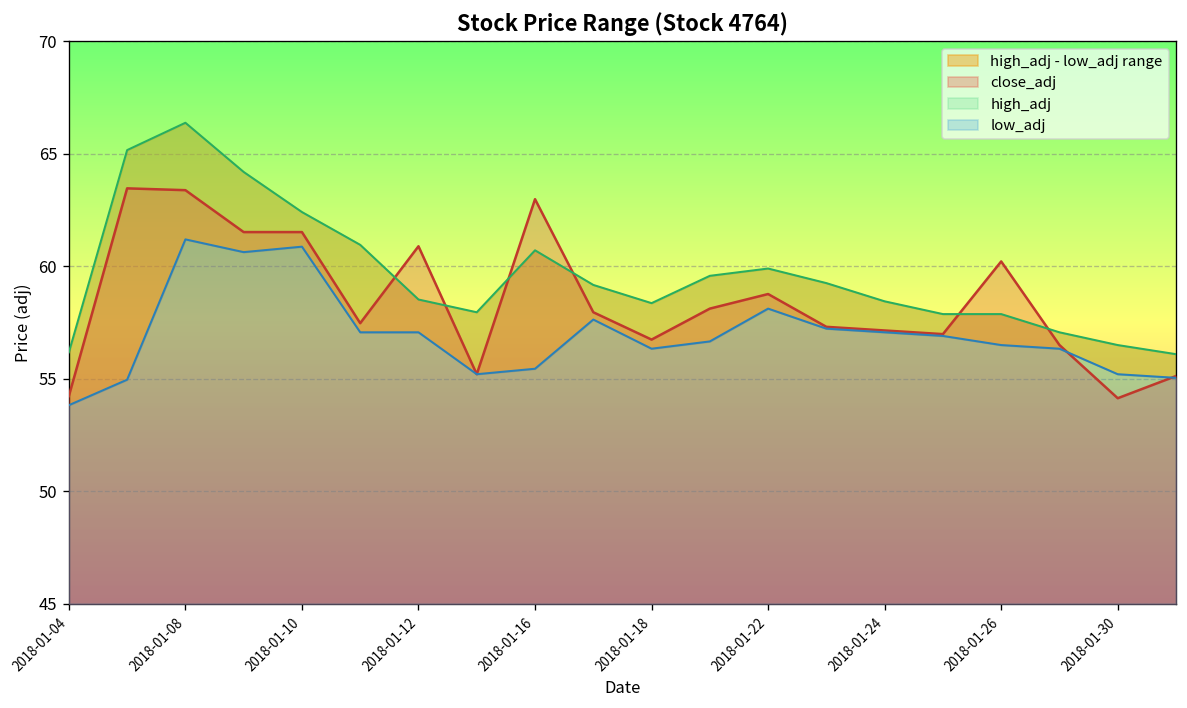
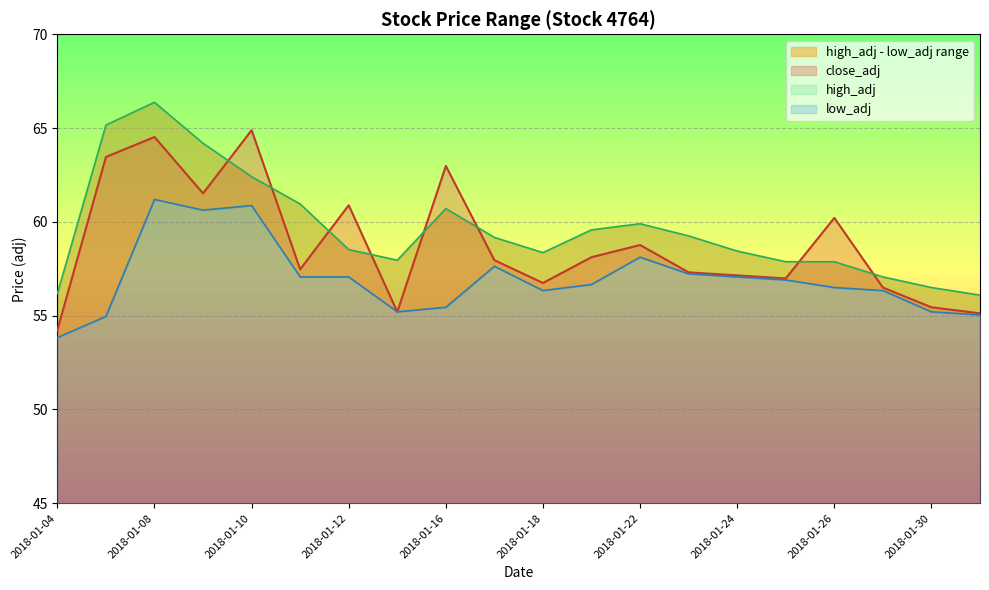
close_adj, 2018-01-08: 63.4 -> 64.5
close_adj, 2018-01-10: 61.5 -> 64.9
close_adj, 2018-01-30: 54.1 -> 55.4
